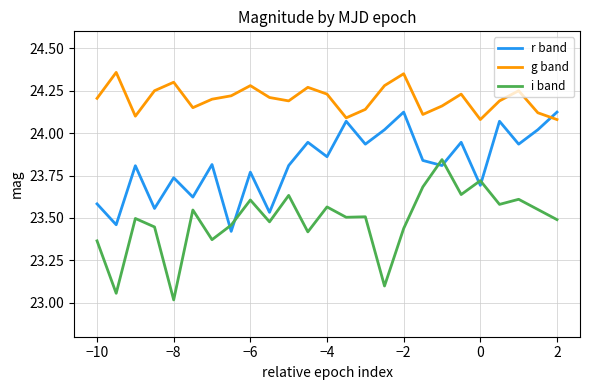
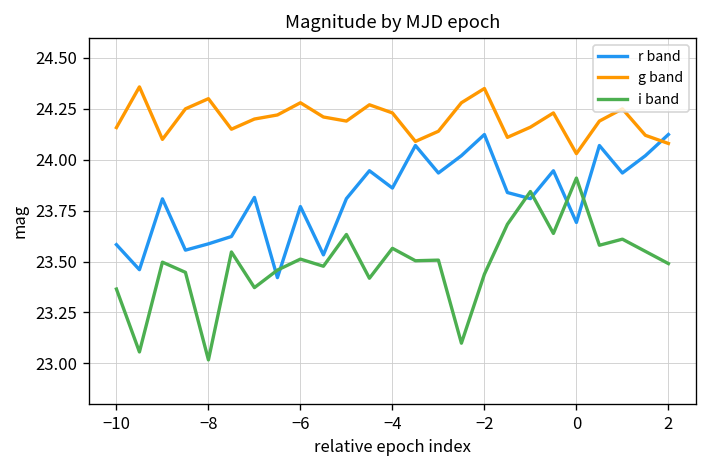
g band, −10: 24.21 -> 24.16
r band, −8: 23.74 -> 23.59
i band, −6: 23.61 -> 23.51
g band, 0: 24.08 -> 24.03
i band, 0: 23.72 -> 23.91
